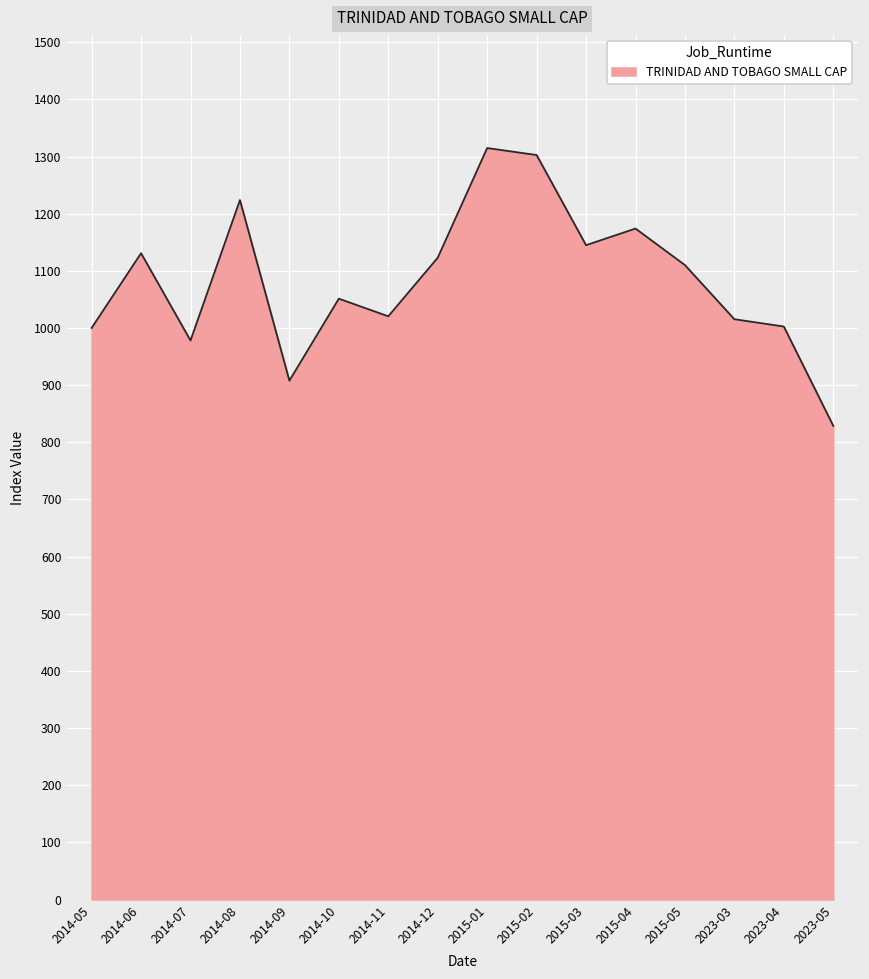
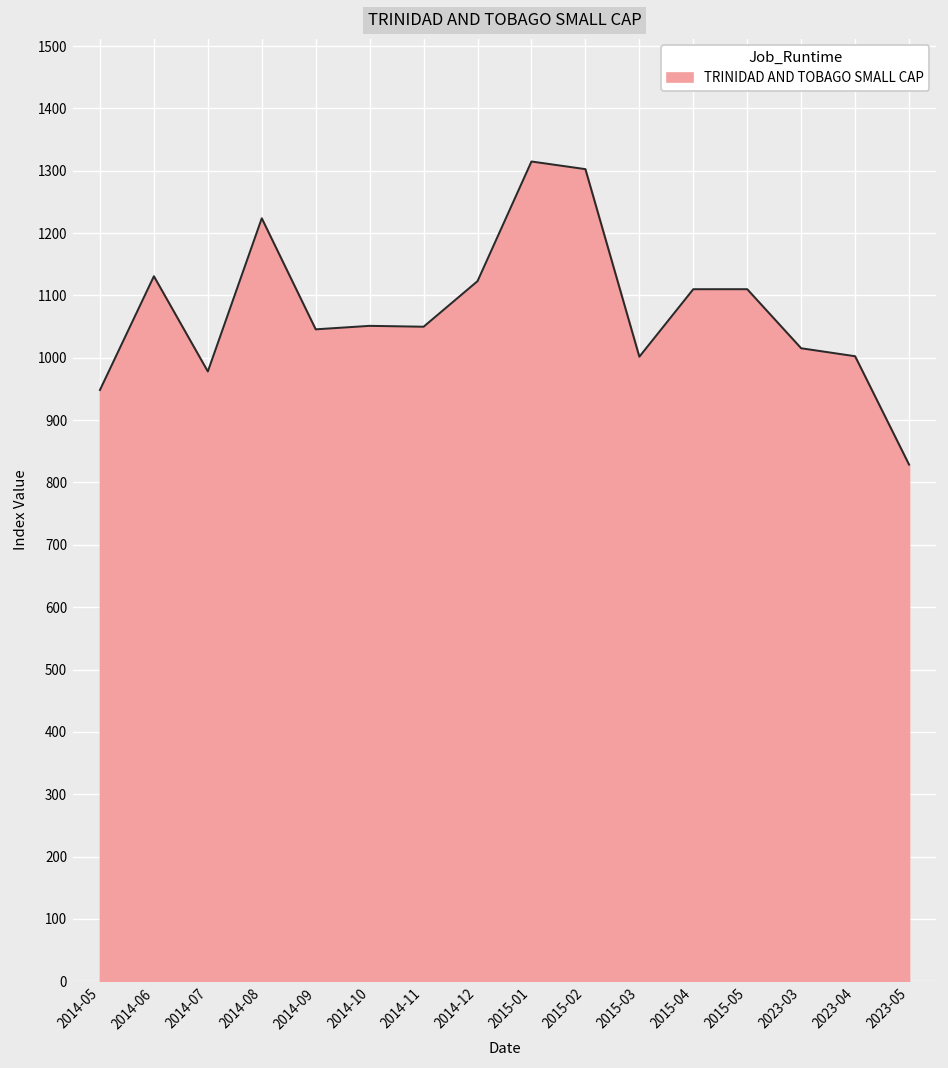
2014-05: 1000 -> 950
2014-09: 910 -> 1050
2014-11: 1020 -> 1050
2015-03: 1140 -> 1000
2015-04: 1170 -> 1110
